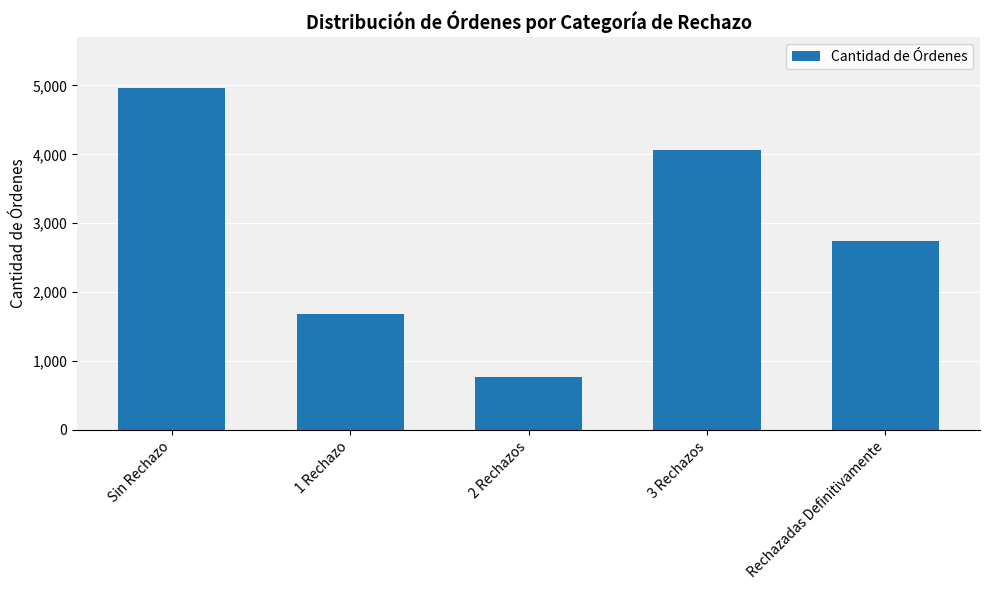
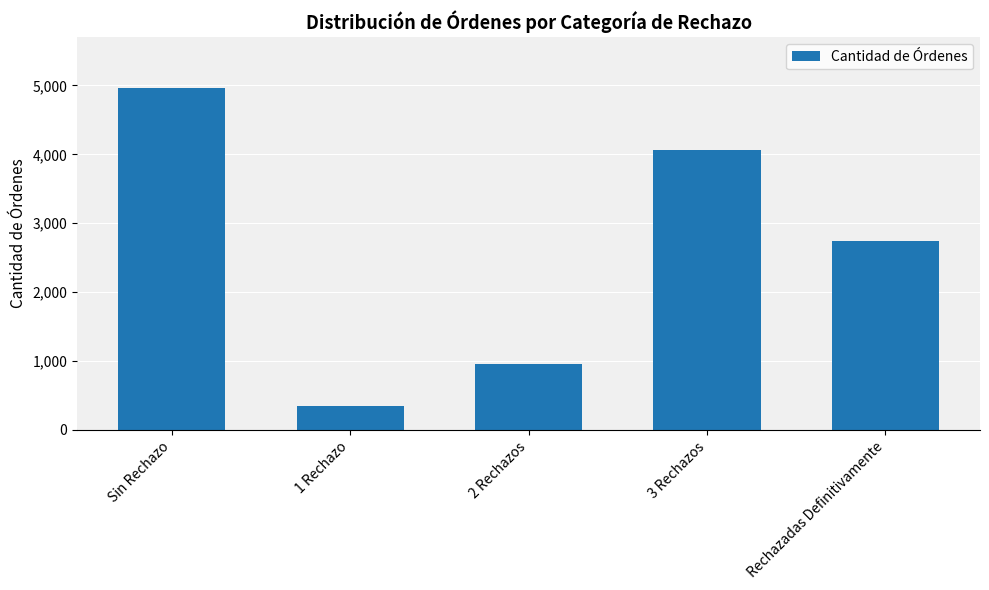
1 Rechazo: 1,700 -> 400
2 Rechazos: 800 -> 1,000
